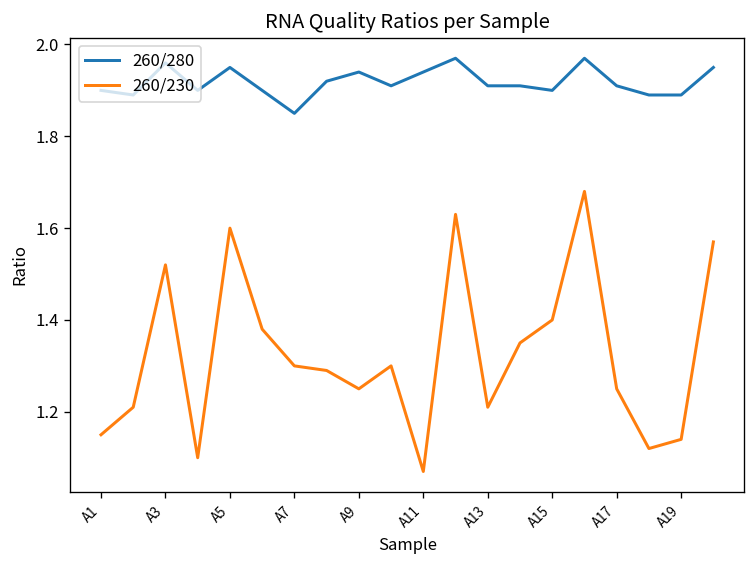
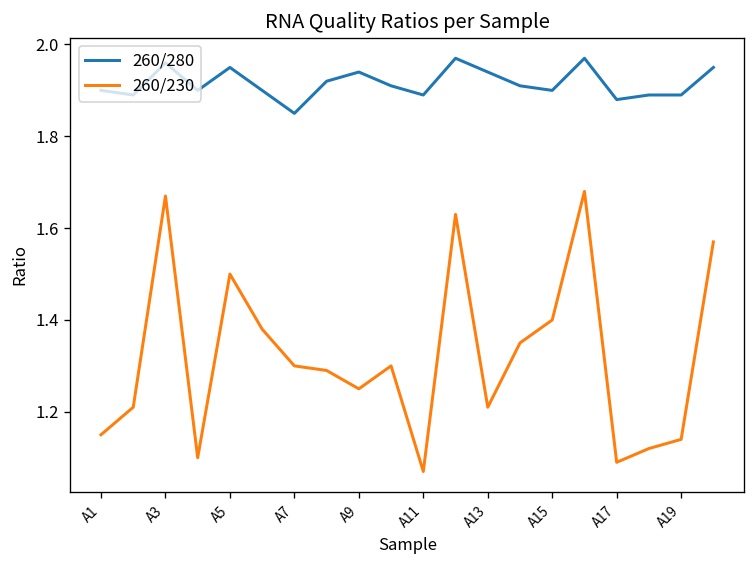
260/230, A3: 1.52 -> 1.67
260/230, A5: 1.6 -> 1.5
260/280, A11: 1.94 -> 1.89
260/280, A13: 1.91 -> 1.94
260/280, A17: 1.91 -> 1.88
260/230, A17: 1.25 -> 1.09
